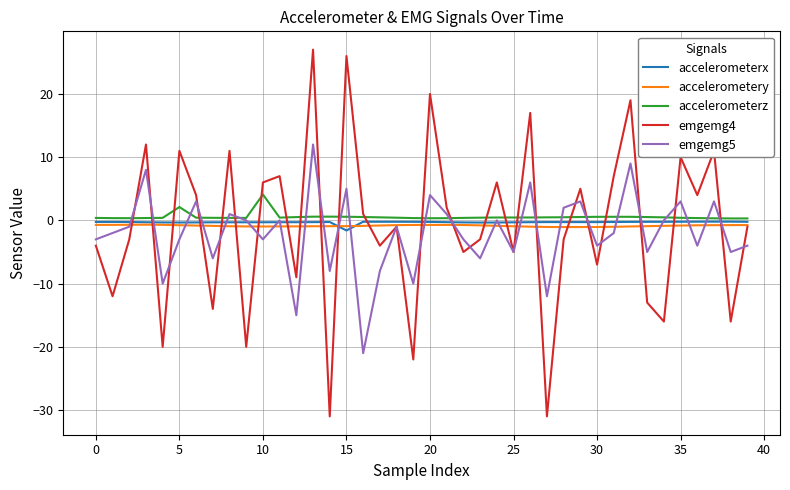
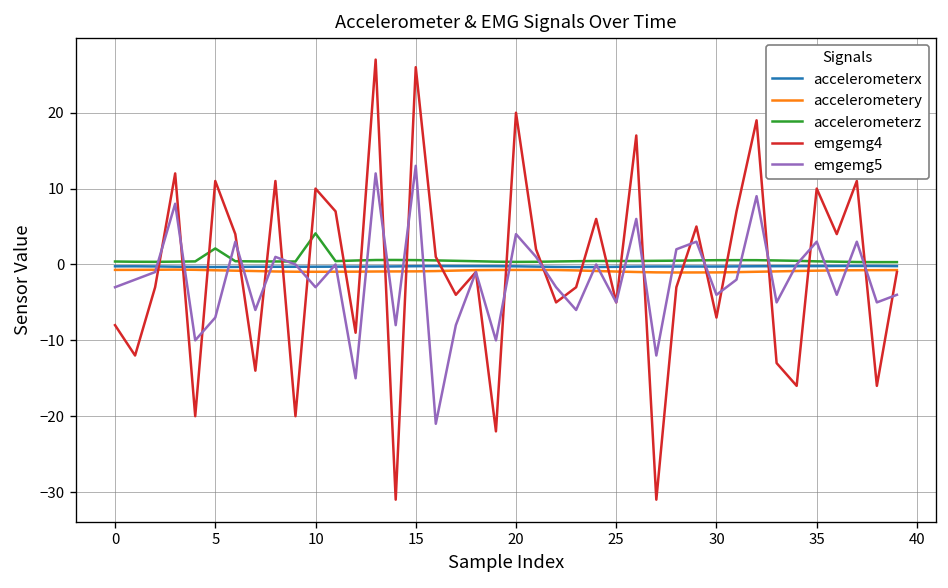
emgemg4, 0: -4 -> -8
emgemg5, 5: -3 -> -7
emgemg4, 10: 6 -> 10
accelerometerx, 15: -2 -> 0
emgemg5, 15: 5 -> 13
